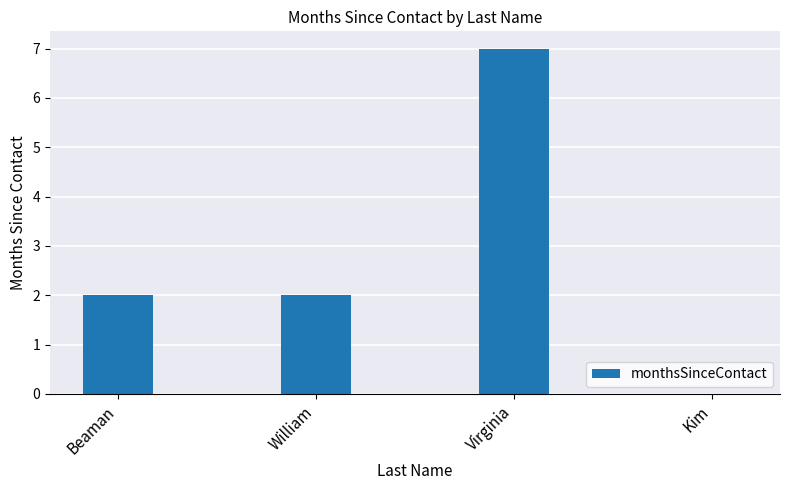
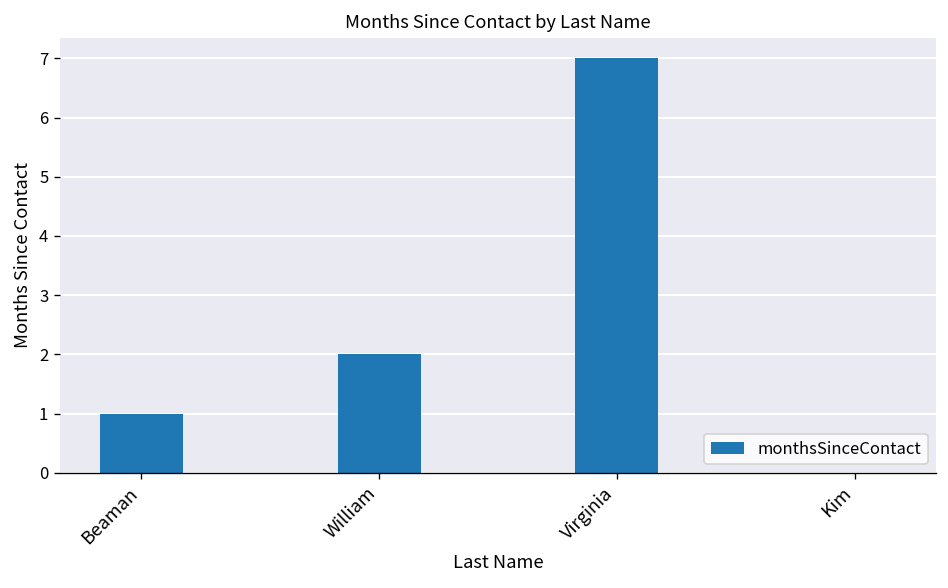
Beaman: 2 -> 1
